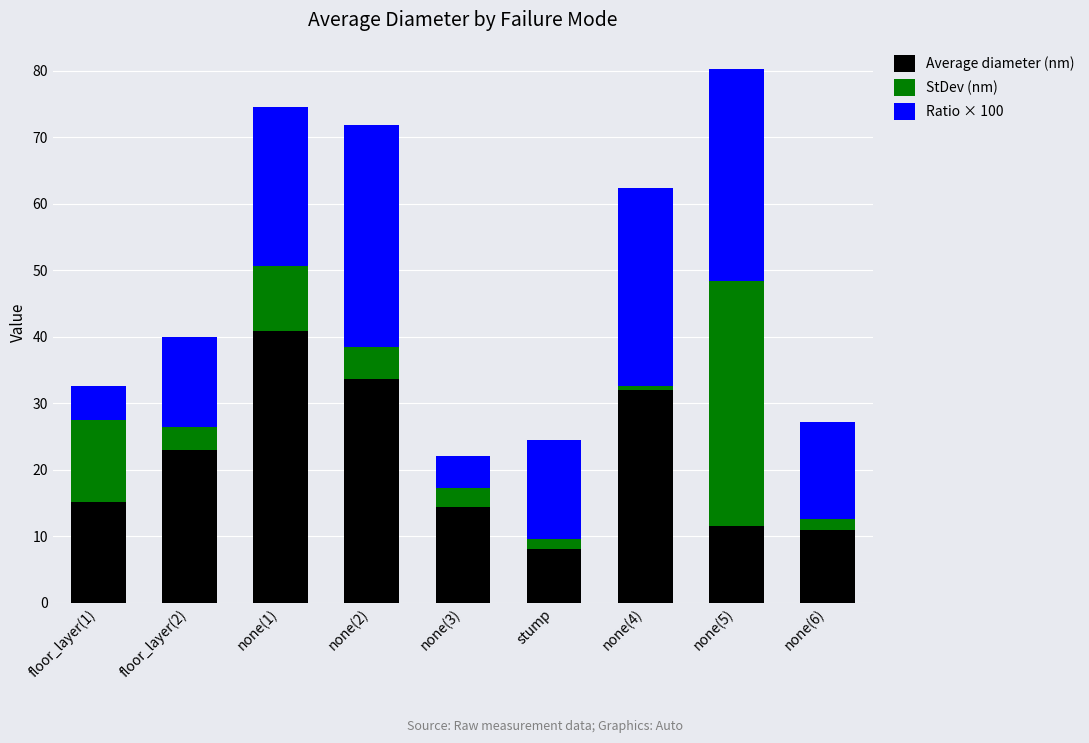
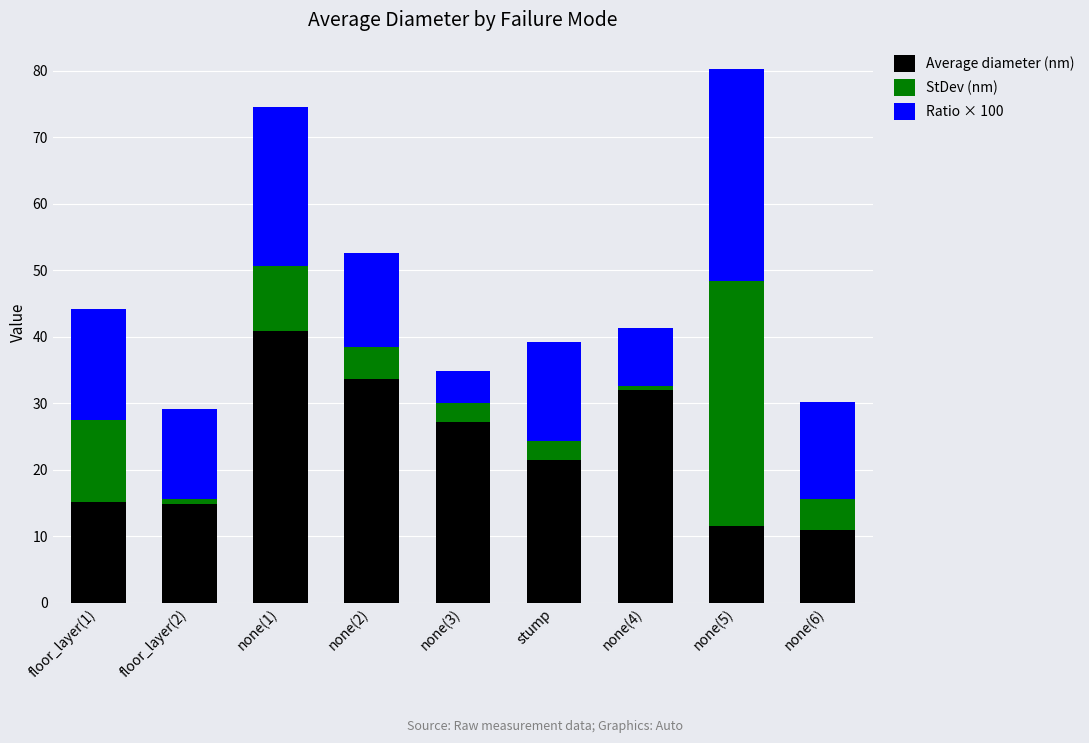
Ratio × 100, floor_layer(1): 5 -> 17
Average diameter (nm), floor_layer(2): 23 -> 15
StDev (nm), floor_layer(2): 3 -> 1
Ratio × 100, none(2): 33 -> 14
Average diameter (nm), none(3): 14 -> 27
Average diameter (nm), stump: 8 -> 21
StDev (nm), stump: 2 -> 3
Ratio × 100, none(4): 30 -> 9
StDev (nm), none(6): 2 -> 5
